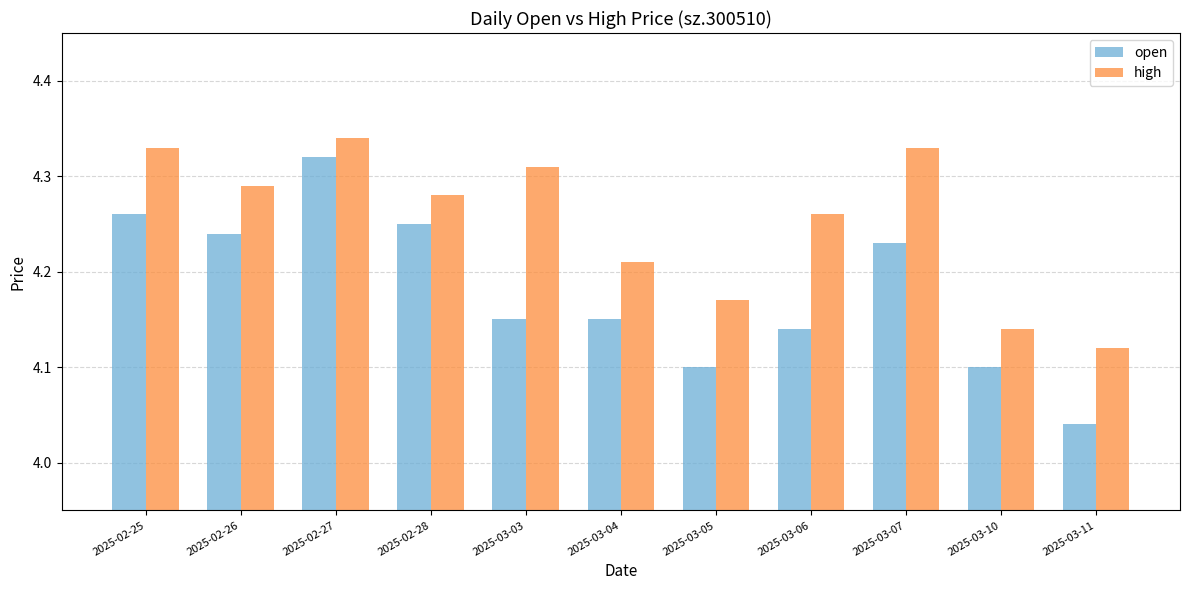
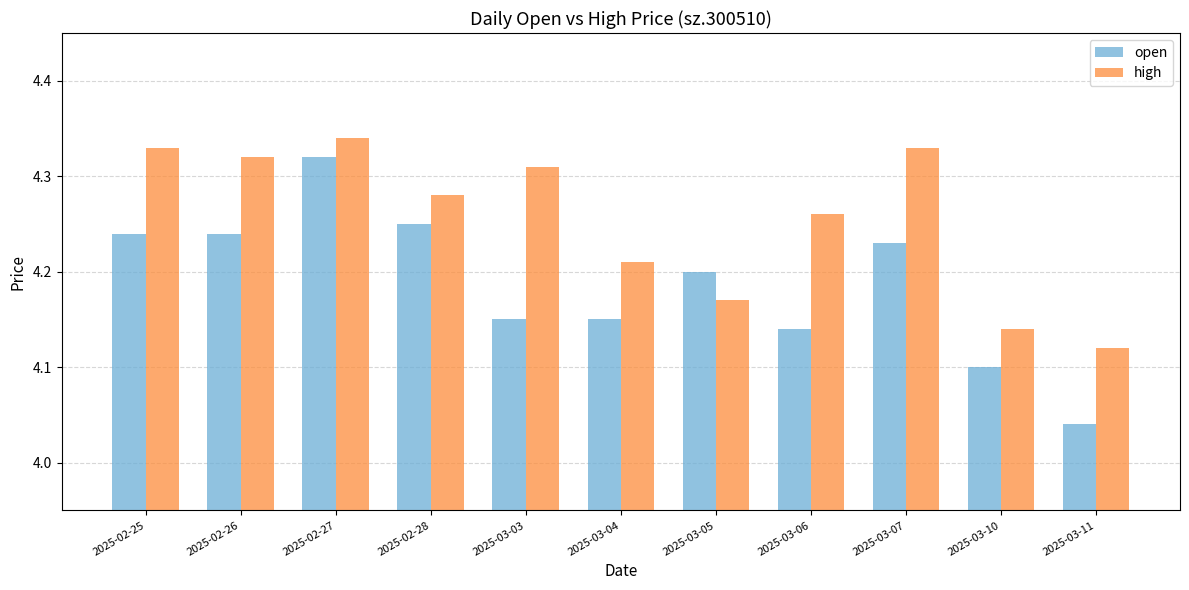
open, 2025-02-25: 4.26 -> 4.24
high, 2025-02-26: 4.29 -> 4.32
open, 2025-03-05: 4.1 -> 4.2
